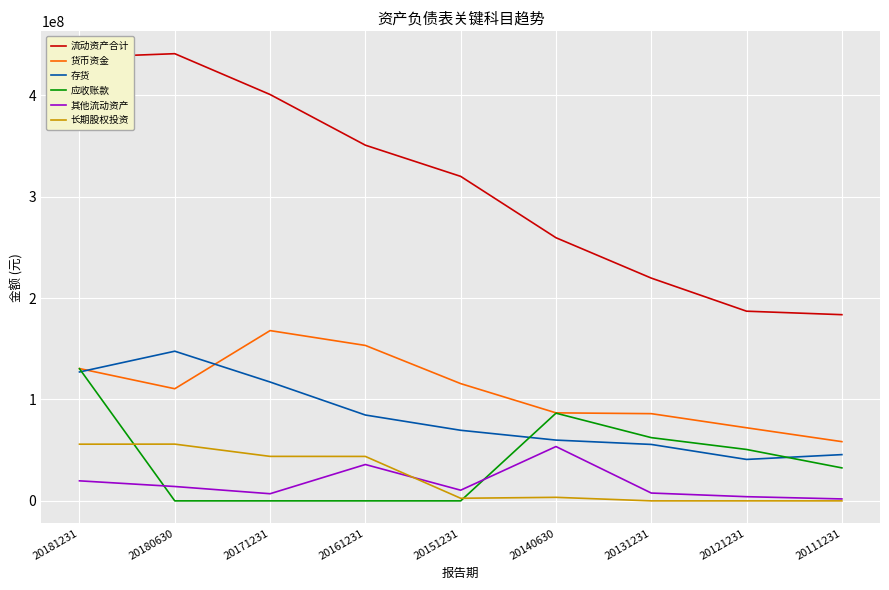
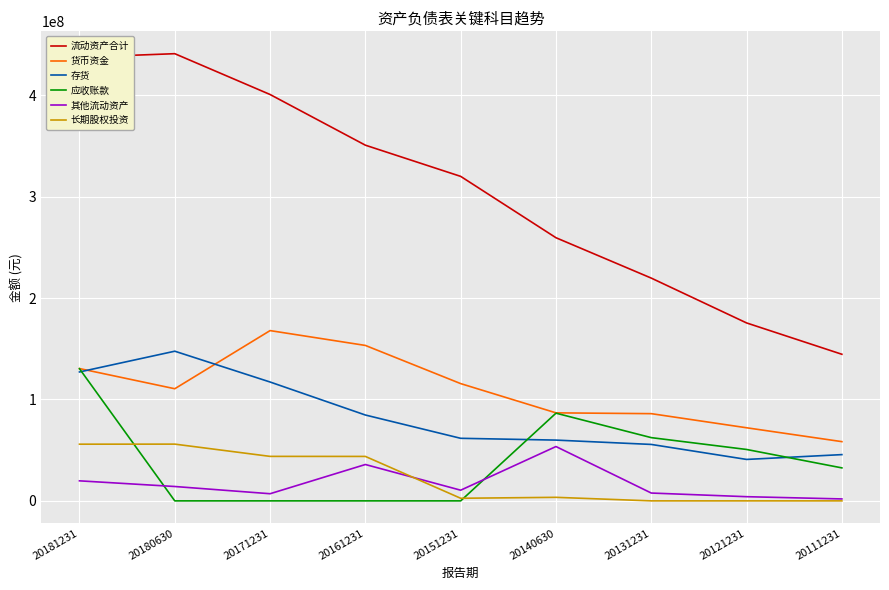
存货, 20151231: 70000000 -> 62000000
流动资产合计, 20121231: 187000000 -> 176000000
流动资产合计, 20111231: 184000000 -> 145000000
